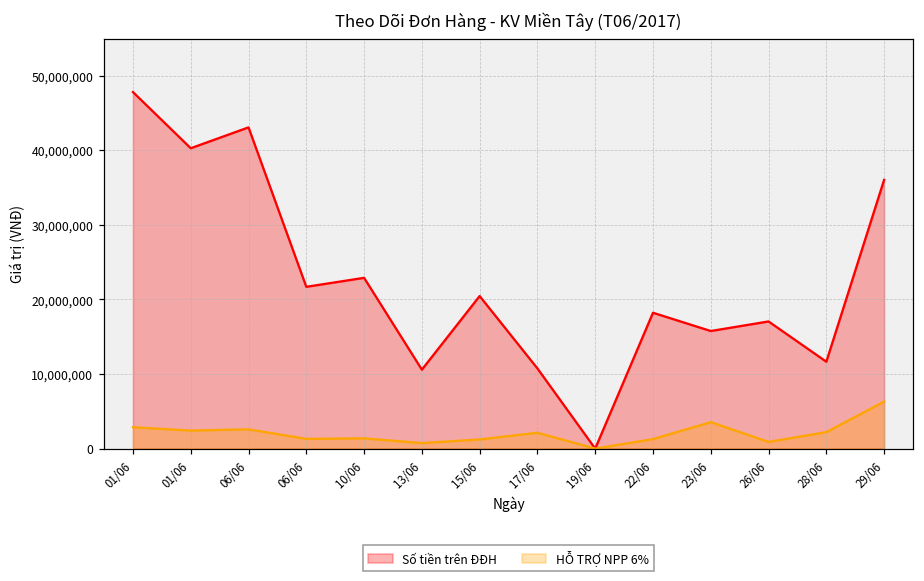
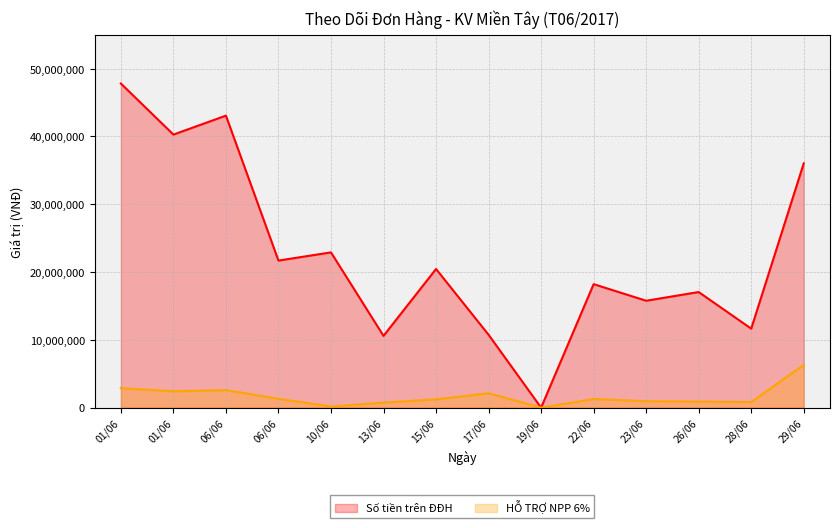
HỖ TRỢ NPP 6%, 10/06: 1,000,000 -> 0
HỖ TRỢ NPP 6%, 23/06: 4,000,000 -> 1,000,000
HỖ TRỢ NPP 6%, 28/06: 2,000,000 -> 1,000,000
